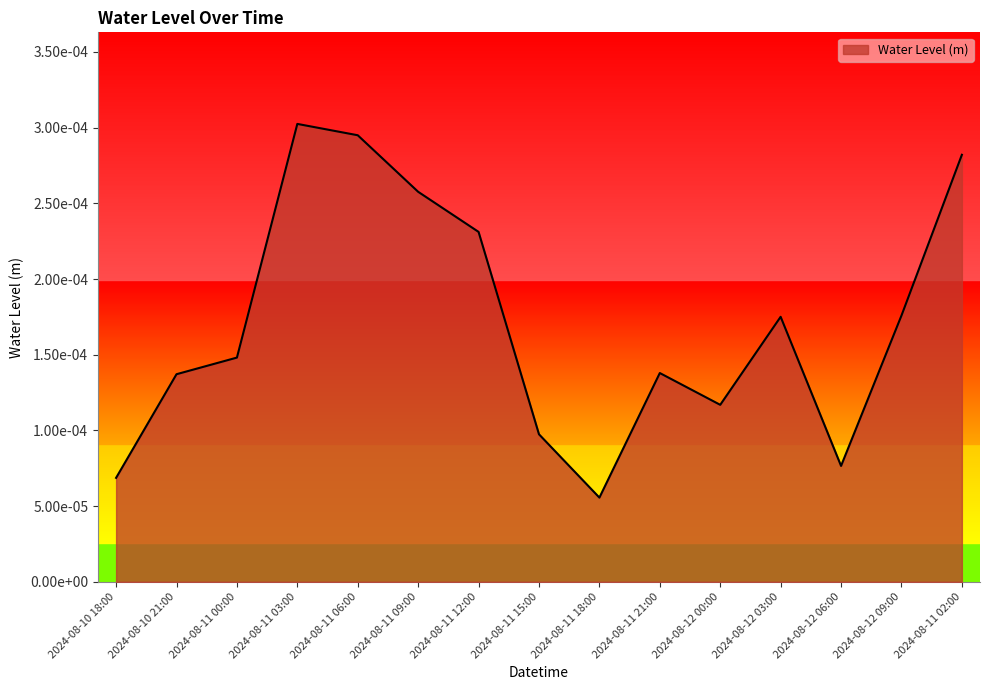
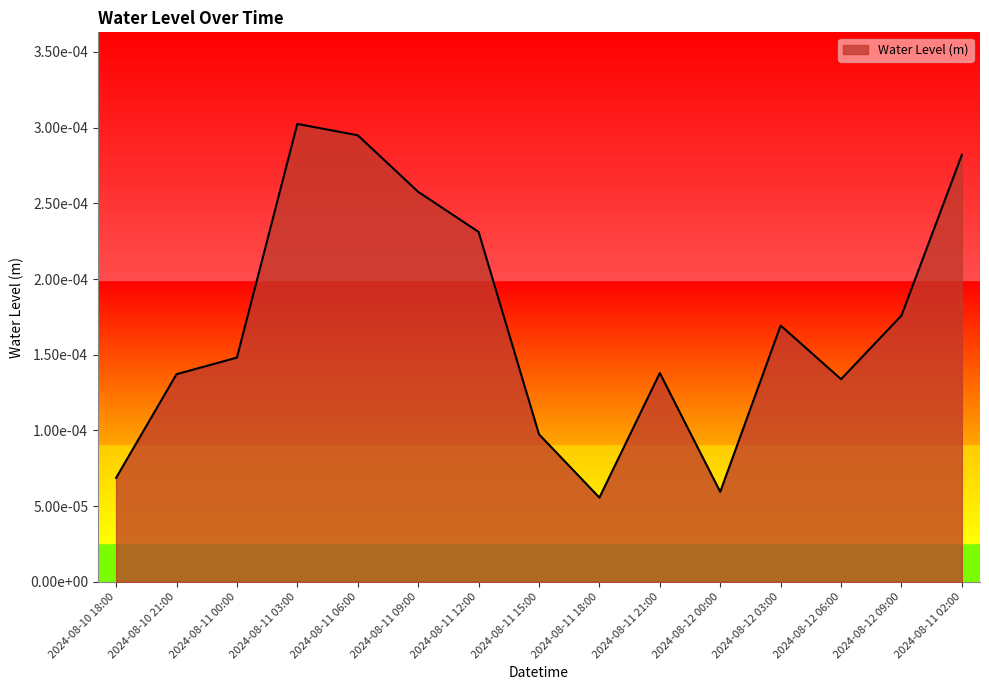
2024-08-12 00:00: 0.000117 -> 0.000059
2024-08-12 03:00: 0.000175 -> 0.000169
2024-08-12 06:00: 0.000077 -> 0.000134
